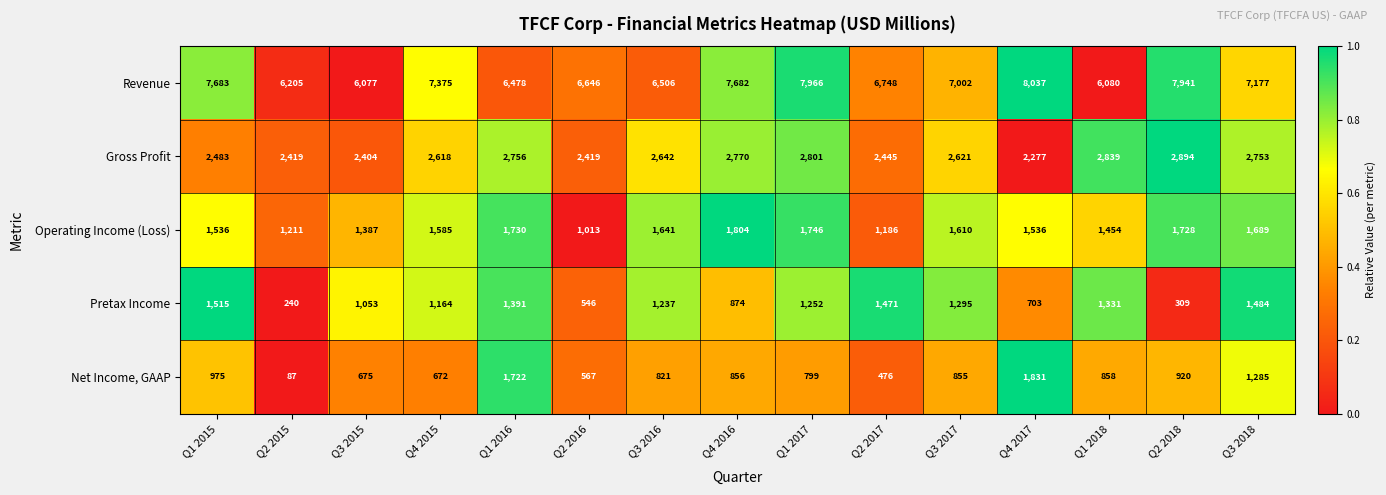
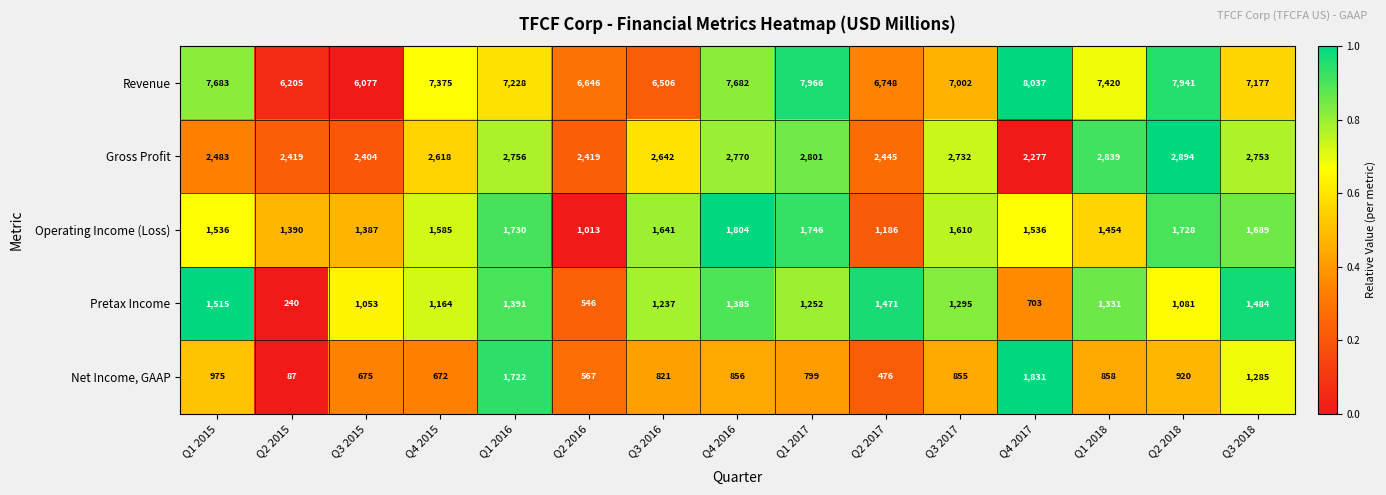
Revenue, Q1 2016: 6,478 -> 7,228
Revenue, Q1 2018: 6,080 -> 7,420
Gross Profit, Q3 2017: 2,621 -> 2,732
Operating Income (Loss), Q2 2015: 1,211 -> 1,390
Pretax Income, Q4 2016: 874 -> 1,385
Pretax Income, Q2 2018: 309 -> 1,081
